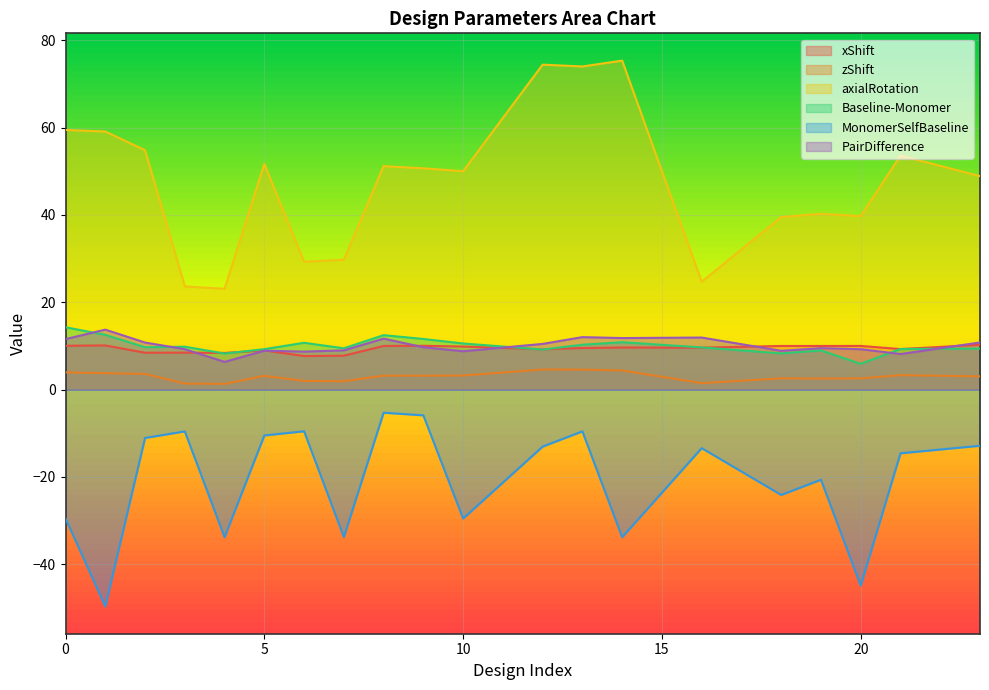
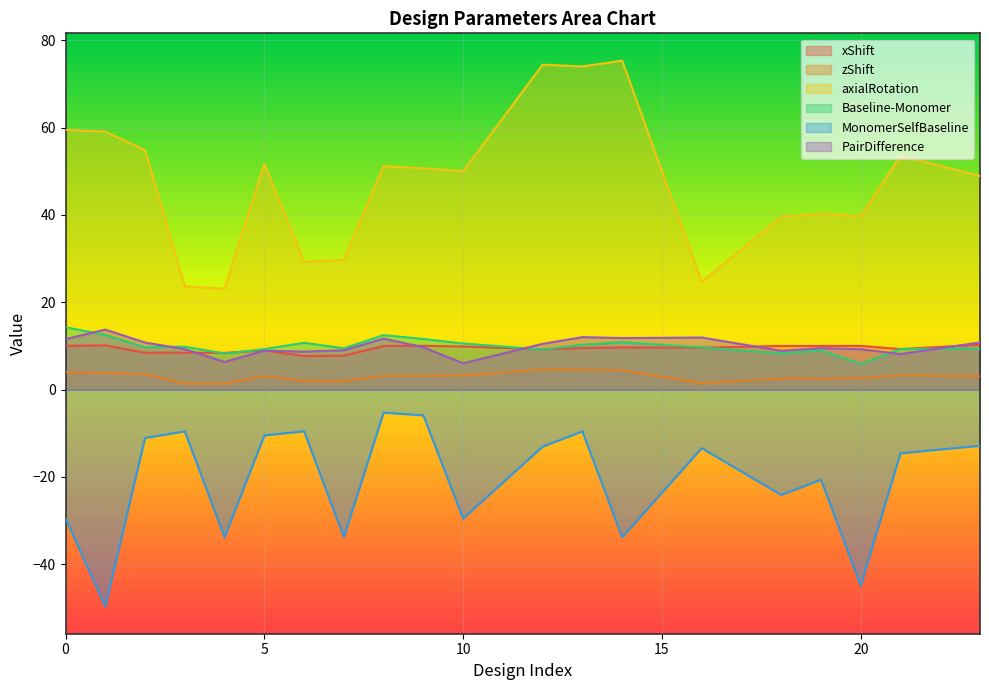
PairDifference, 10: 9 -> 6
